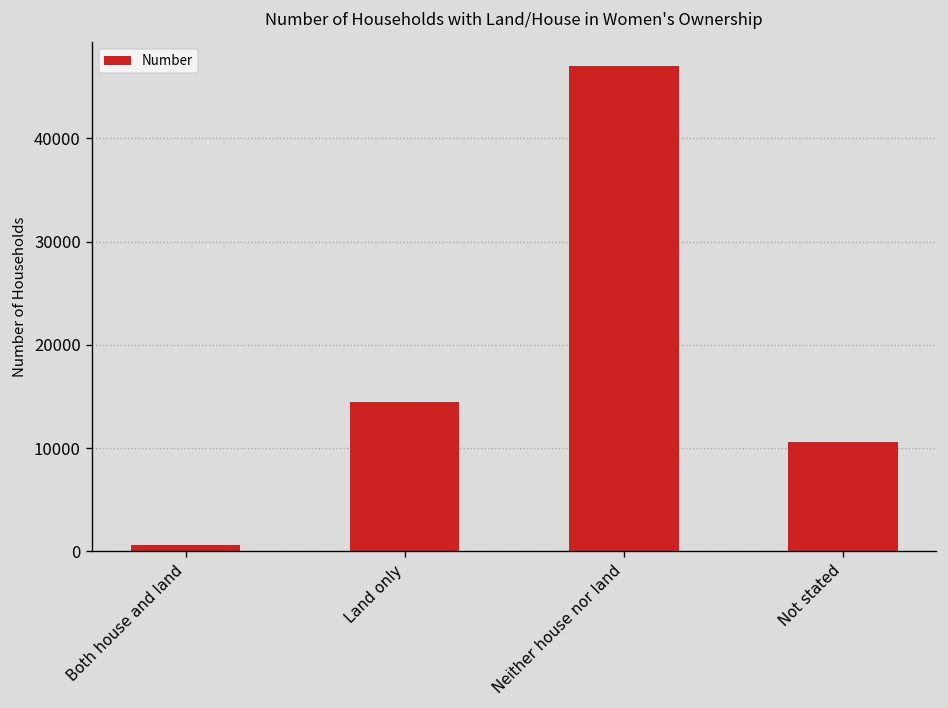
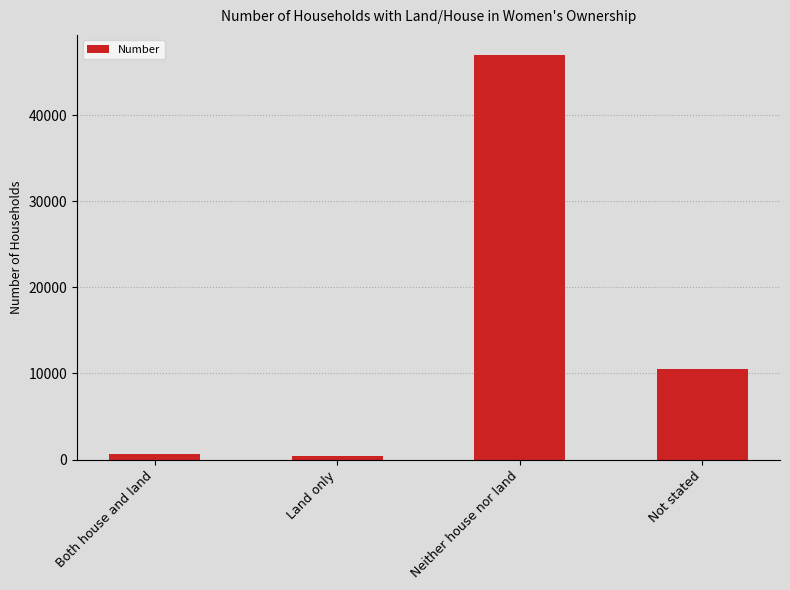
Land only: 15000 -> 0
